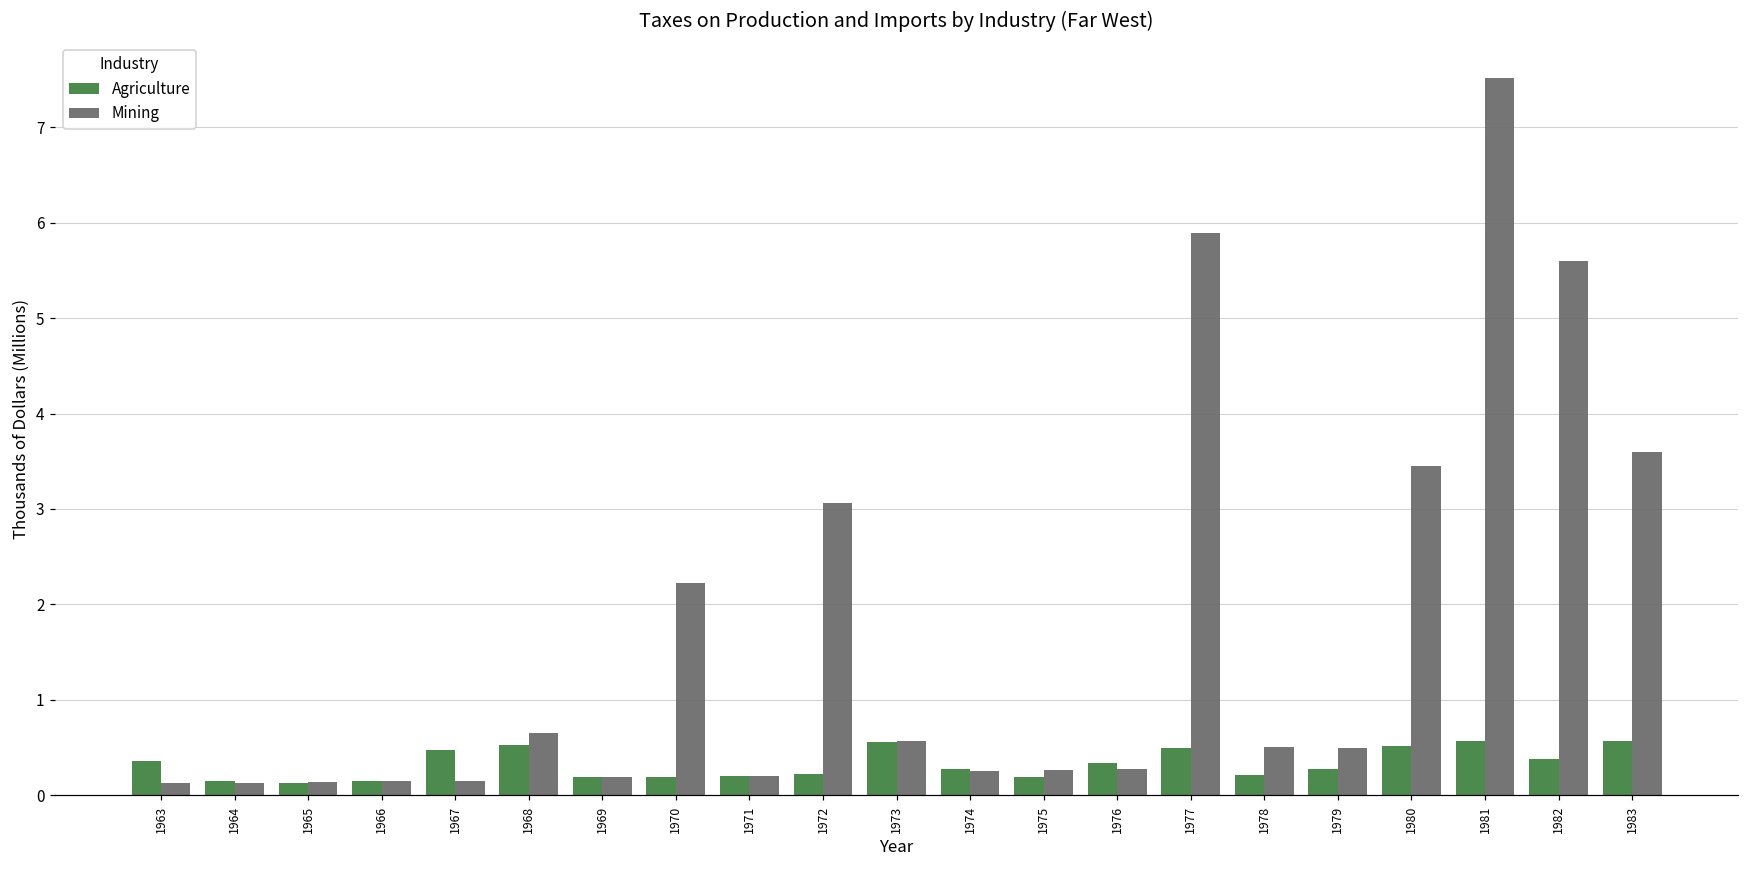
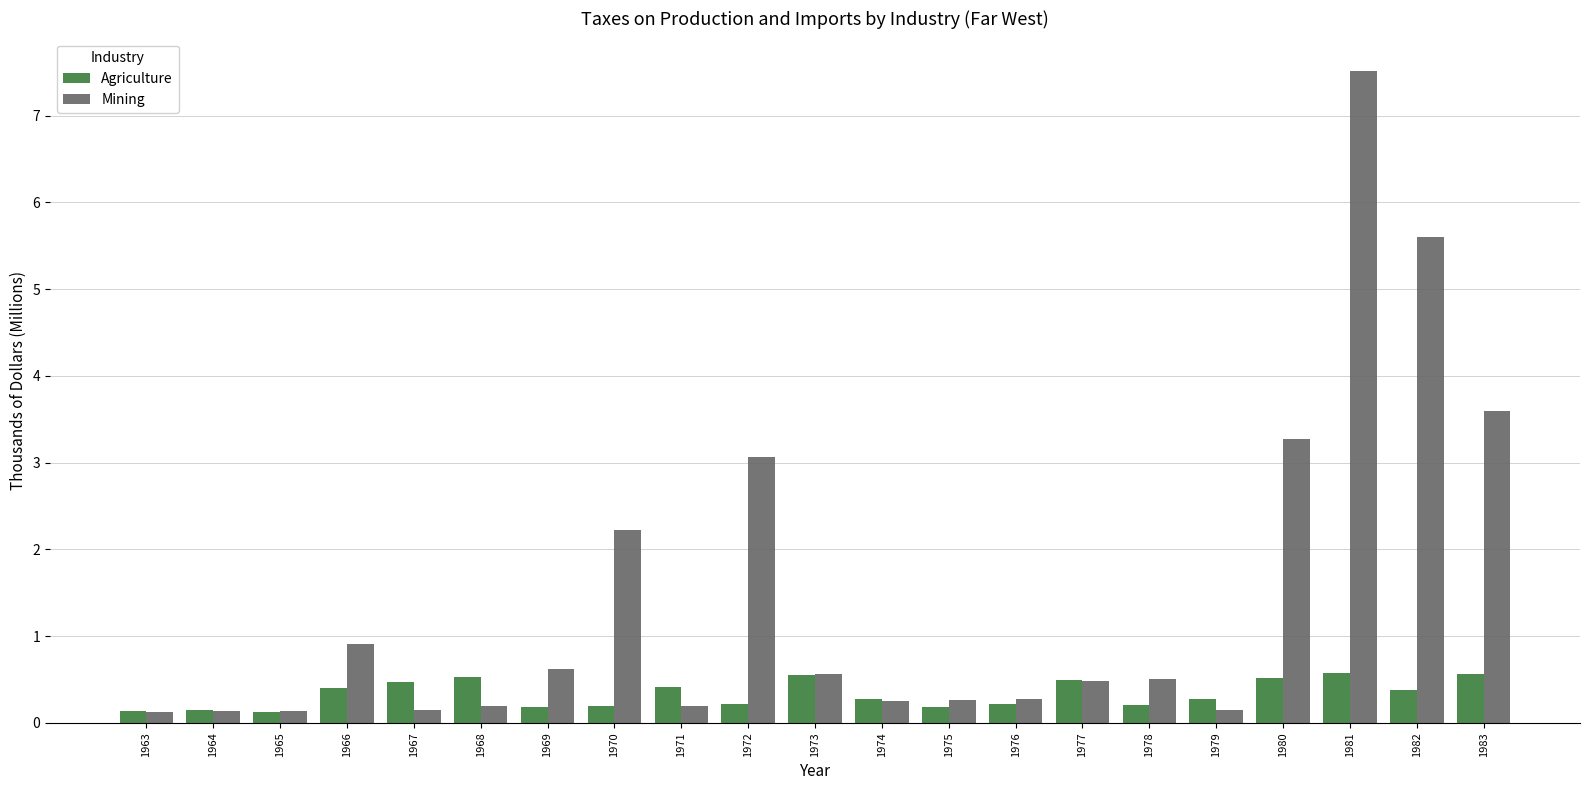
Agriculture, 1963: 0.4 -> 0.1
Agriculture, 1966: 0.1 -> 0.4
Mining, 1966: 0.1 -> 0.9
Mining, 1968: 0.6 -> 0.2
Mining, 1969: 0.2 -> 0.6
Agriculture, 1971: 0.2 -> 0.4
Agriculture, 1976: 0.3 -> 0.2
Mining, 1977: 5.9 -> 0.5
Mining, 1979: 0.5 -> 0.1
Mining, 1980: 3.4 -> 3.3
